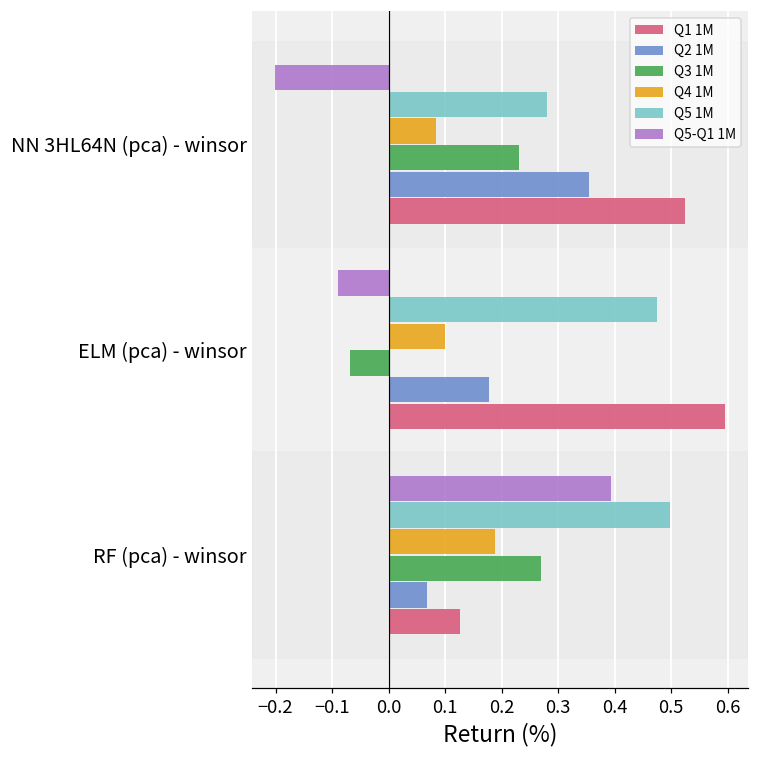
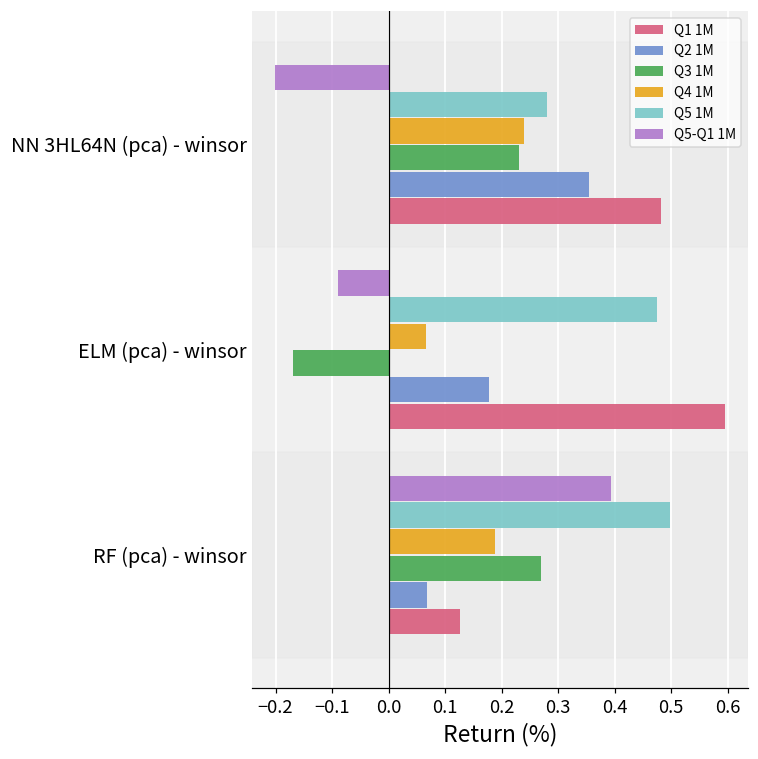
Q4 1M, NN 3HL64N (pca) - winsor: 0.08 -> 0.24
Q1 1M, NN 3HL64N (pca) - winsor: 0.52 -> 0.48
Q4 1M, ELM (pca) - winsor: 0.10 -> 0.07
Q3 1M, ELM (pca) - winsor: -0.07 -> -0.17
